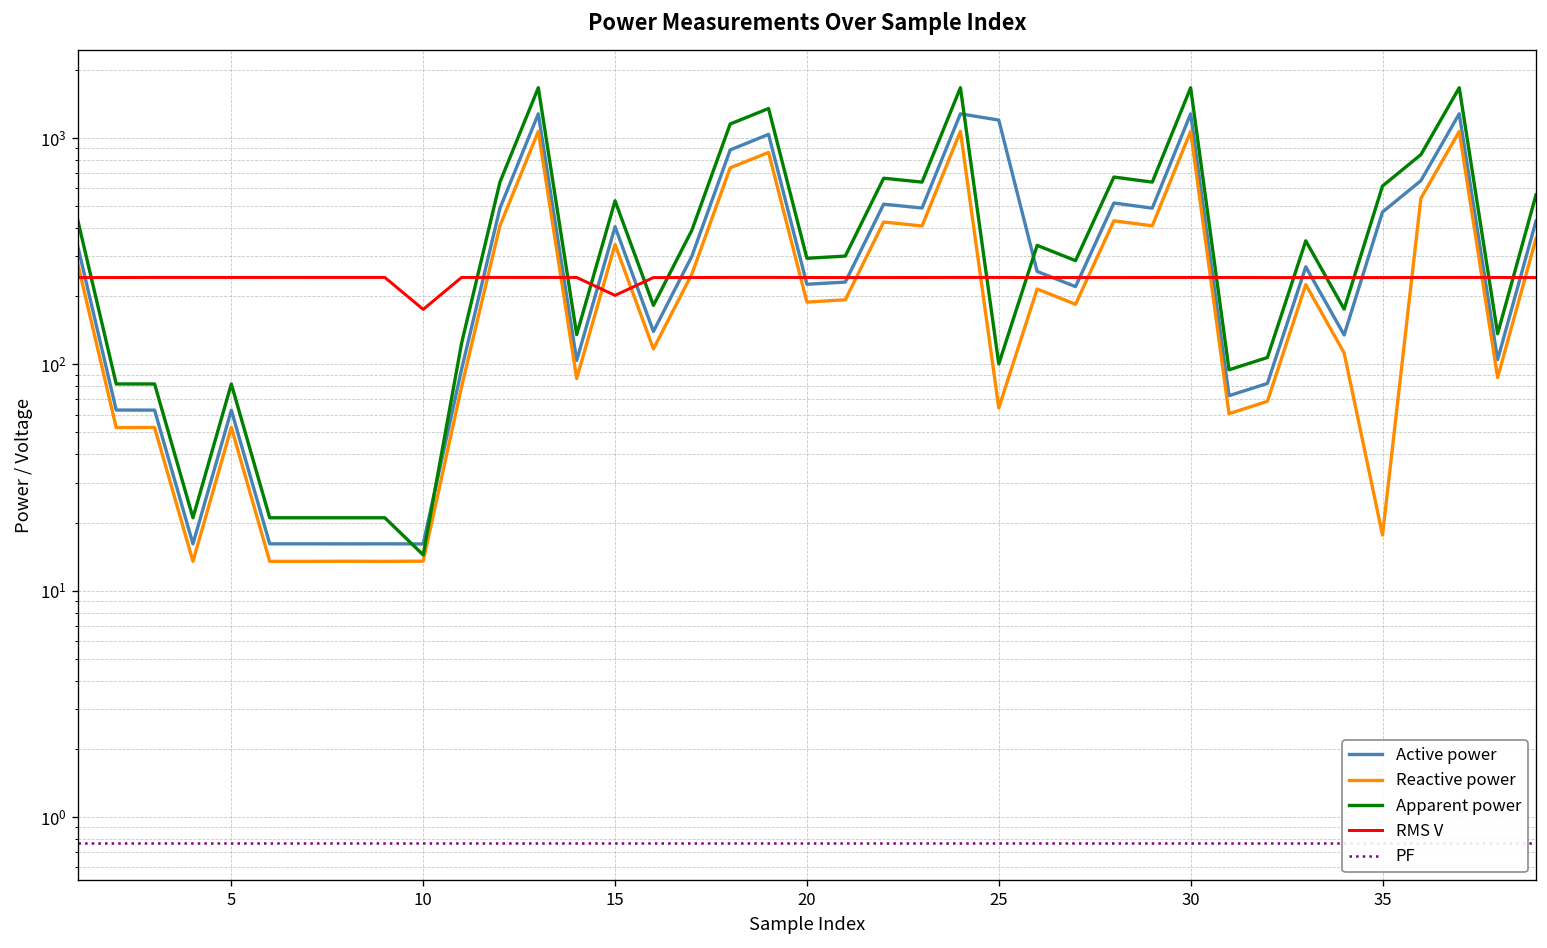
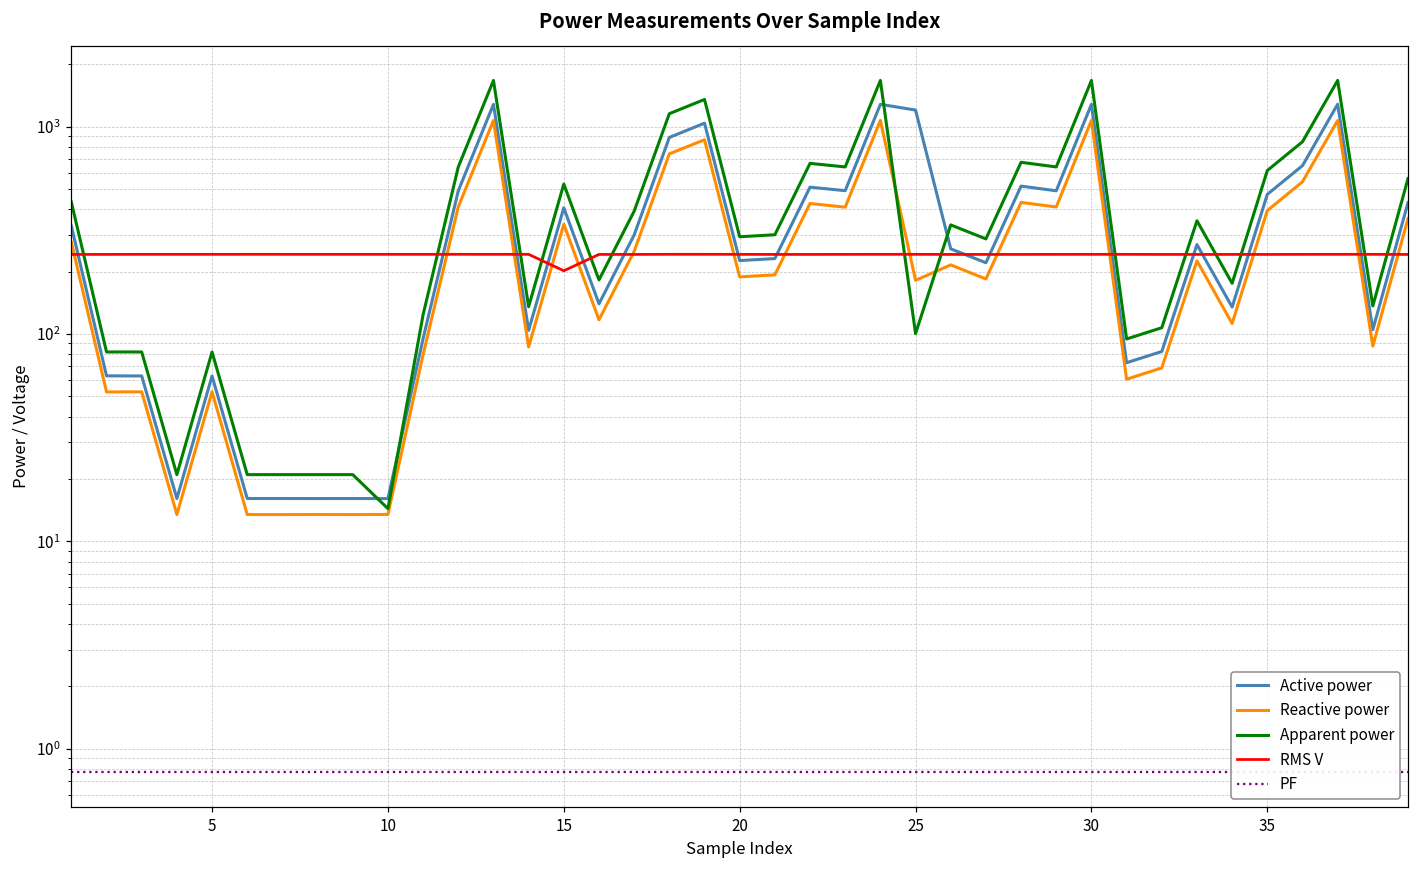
RMS V, 10: 170 -> 240
Reactive power, 25: 64 -> 180
Reactive power, 35: 18 -> 390
